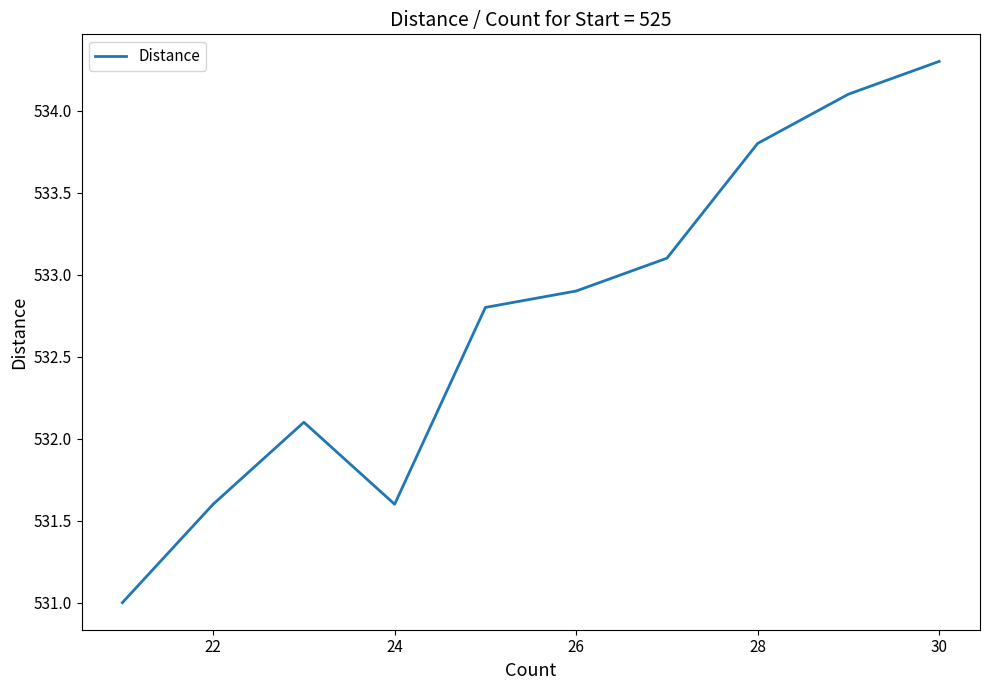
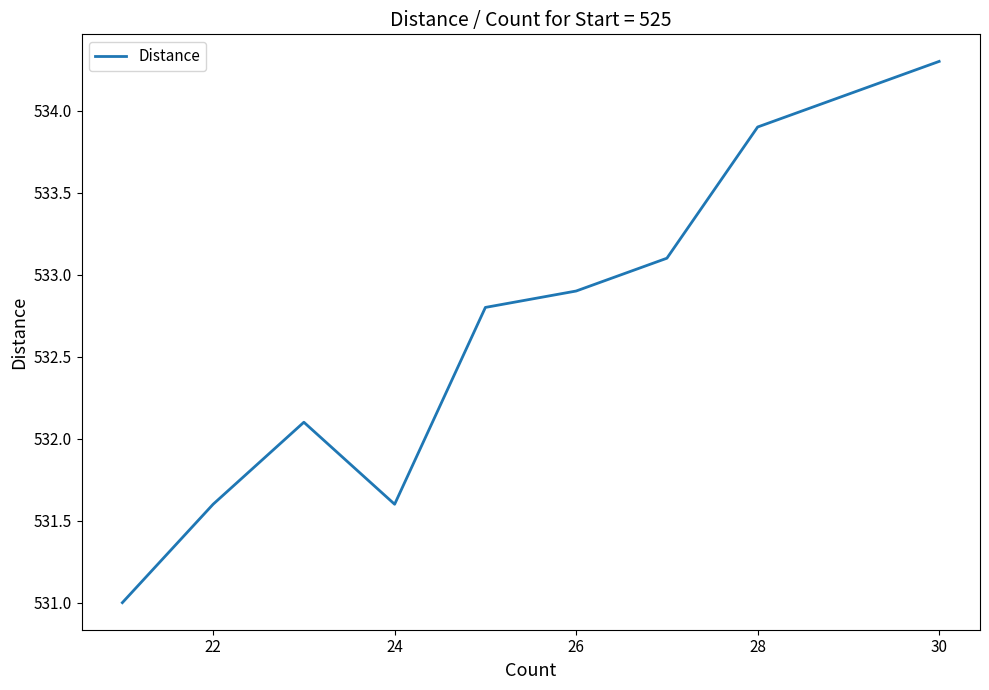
28: 533.8 -> 533.9
